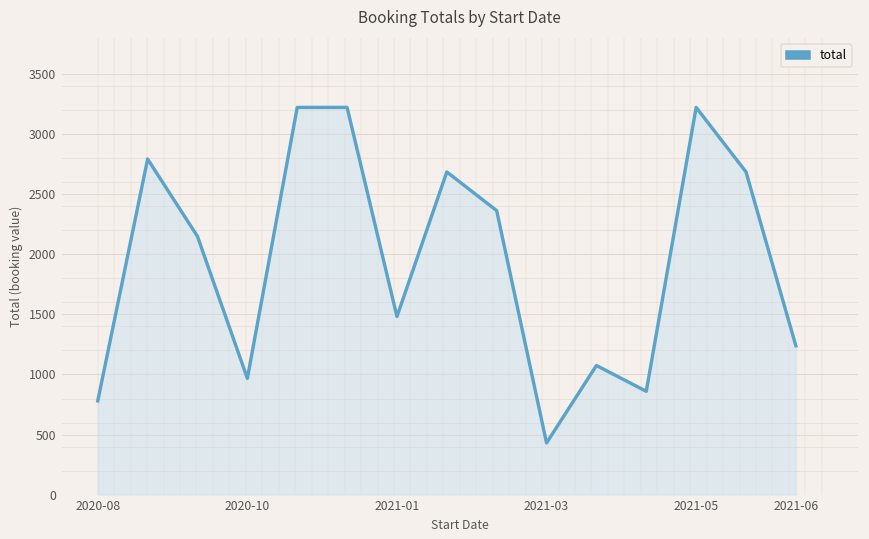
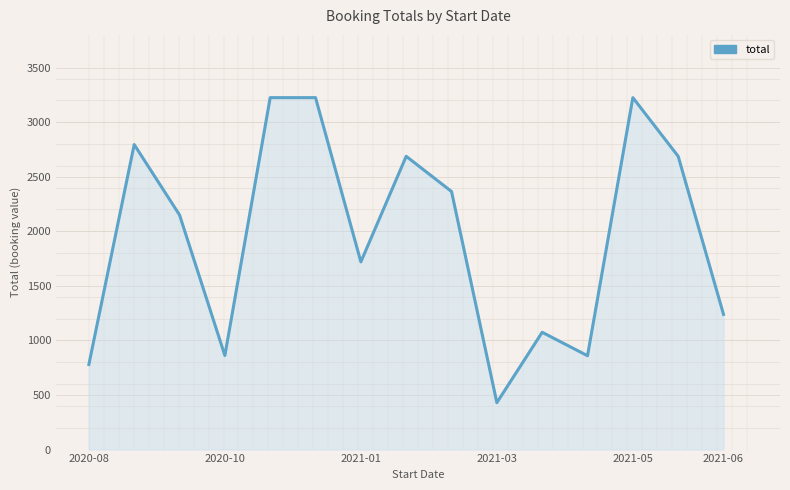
2020-10: 970 -> 860
2021-01: 1480 -> 1720
